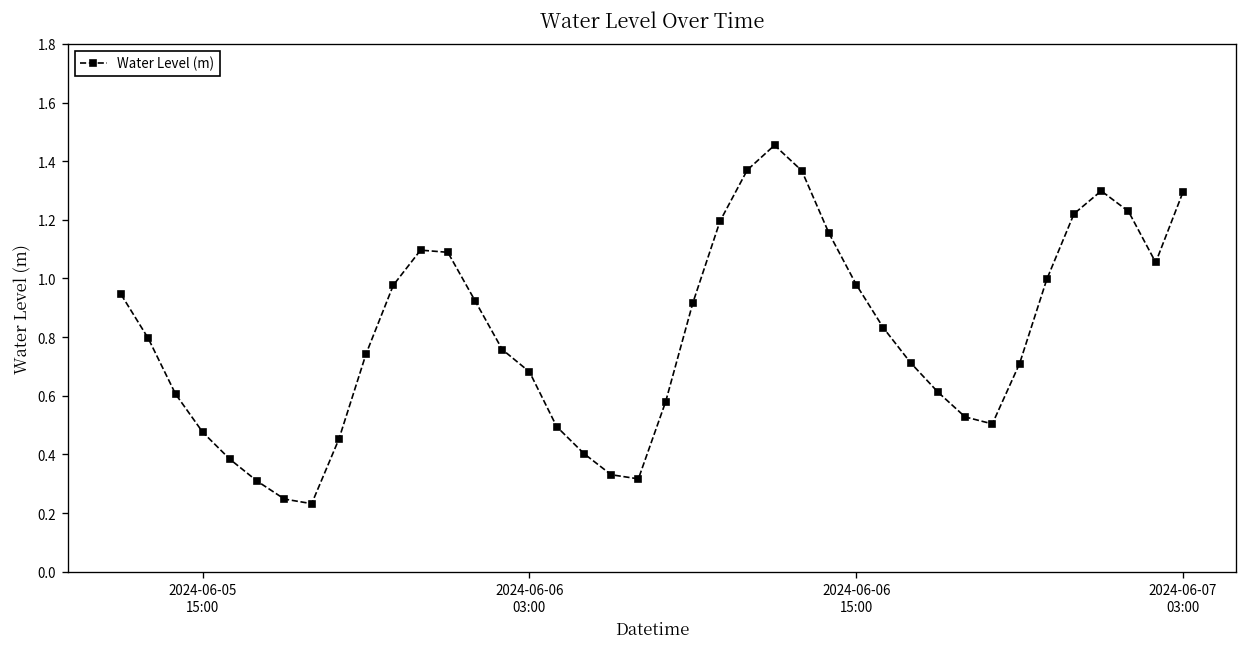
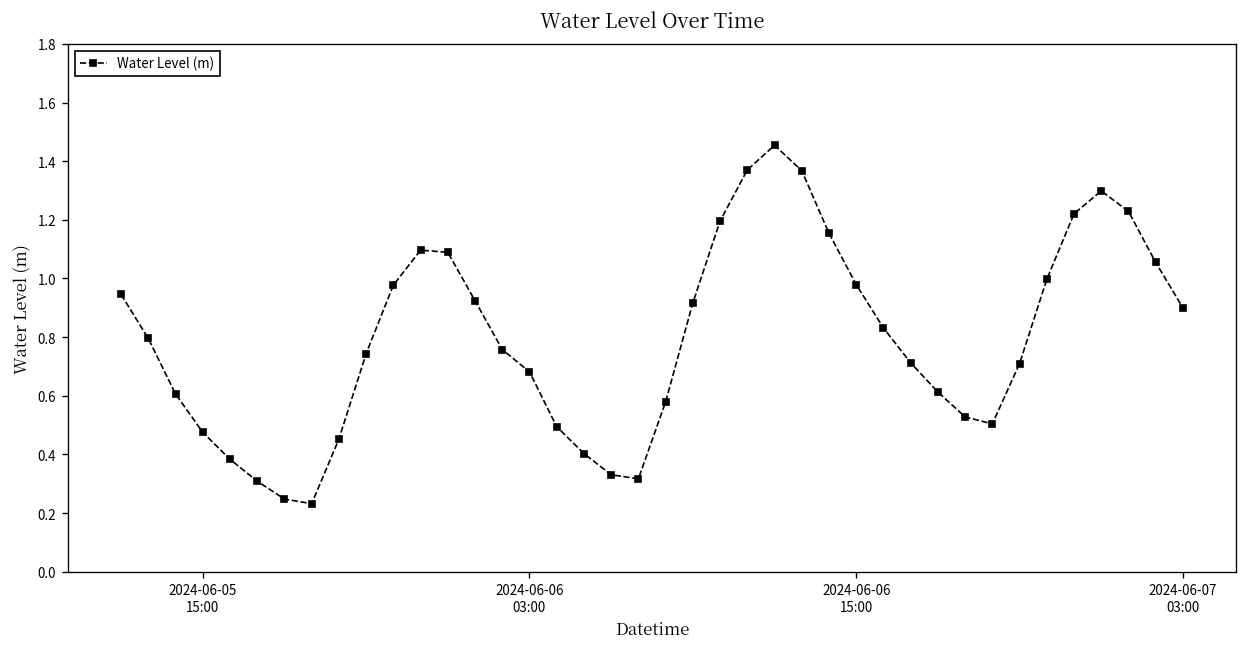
2024-06-07 03:00: 1.29 -> 0.90
